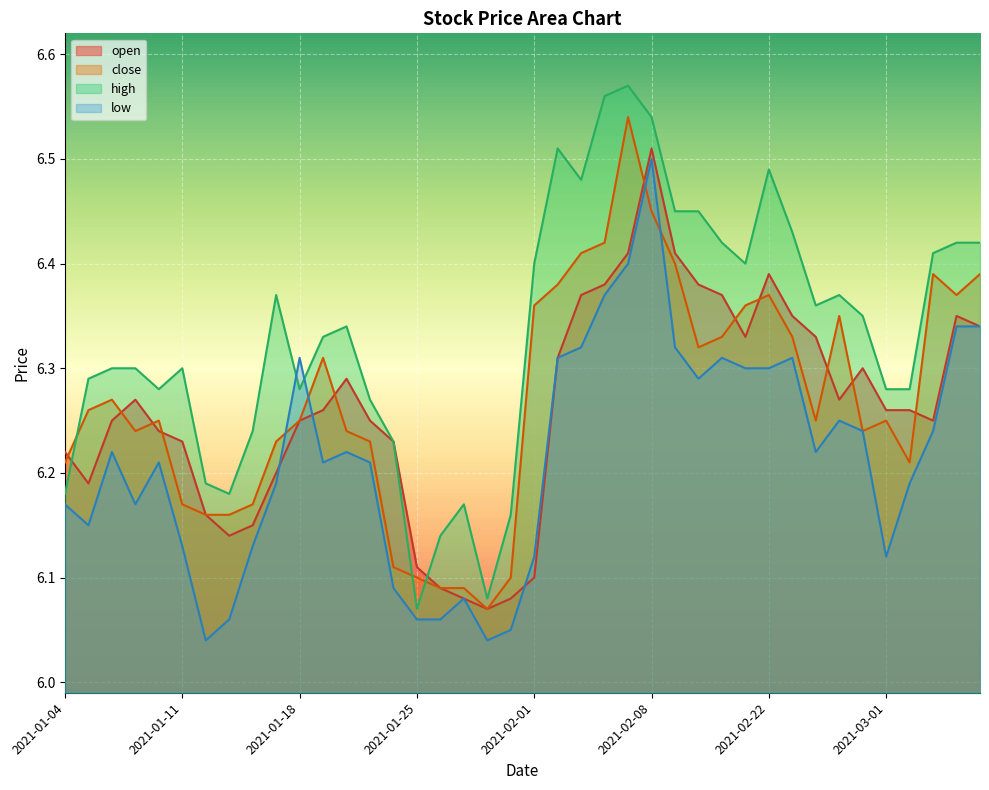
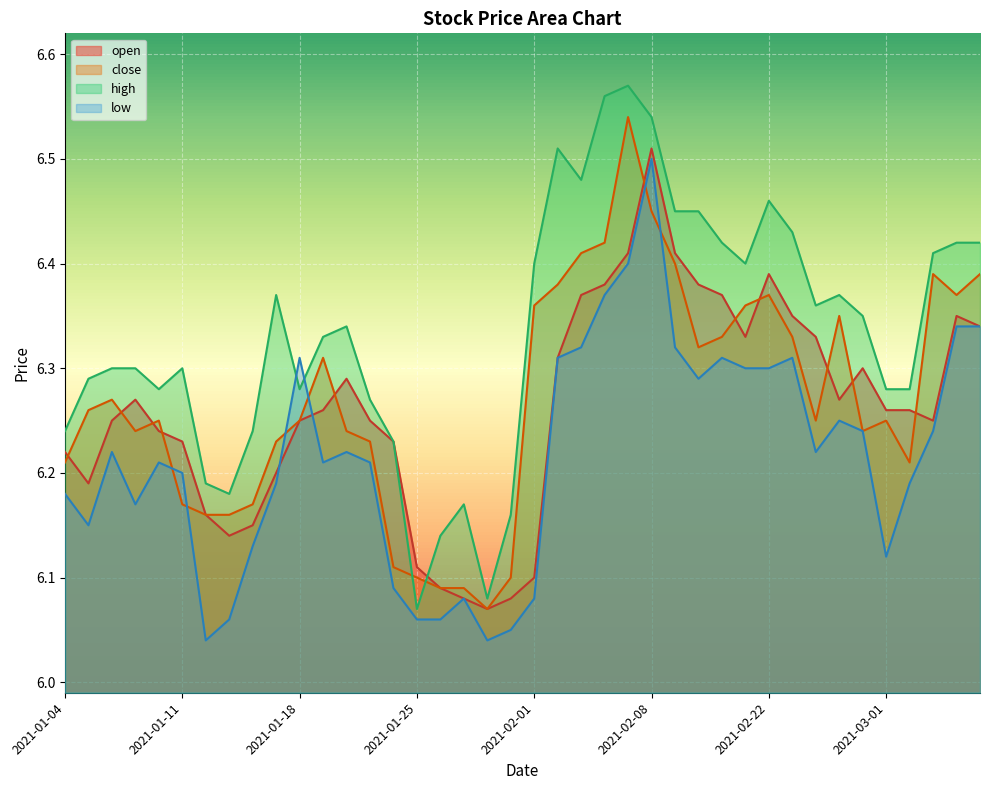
high, 2021-01-04: 6.18 -> 6.24
low, 2021-01-04: 6.17 -> 6.18
low, 2021-01-11: 6.13 -> 6.20
low, 2021-02-01: 6.12 -> 6.08
high, 2021-02-22: 6.49 -> 6.46
